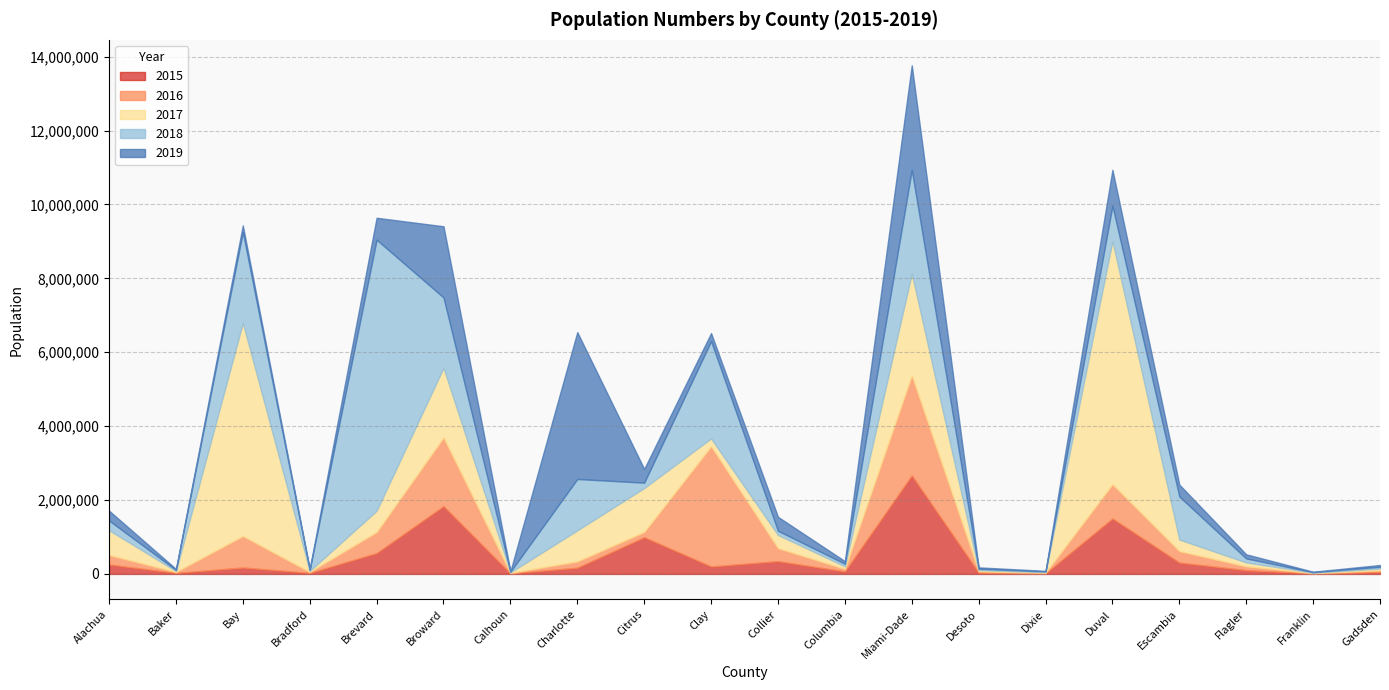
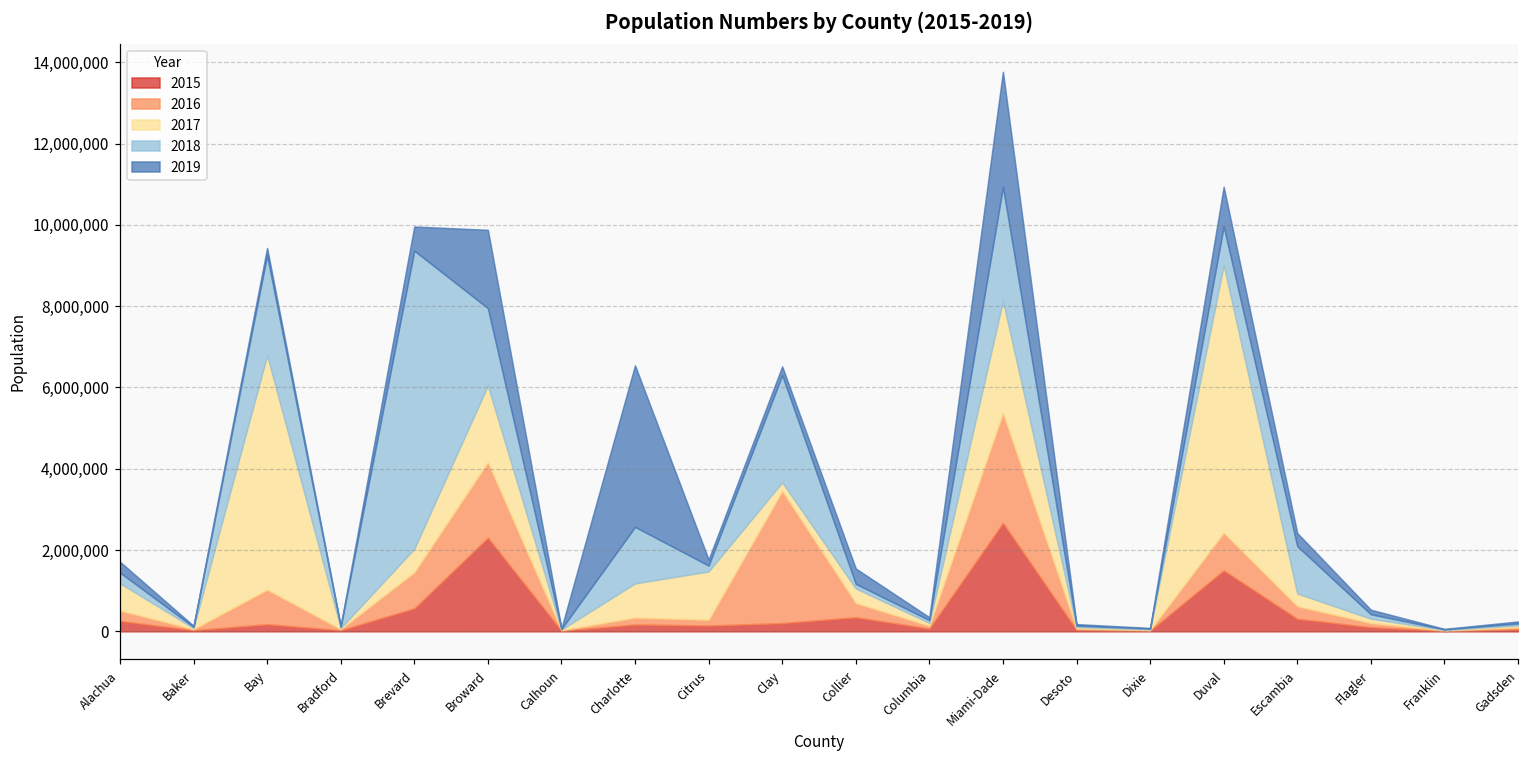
2016, Brevard: 600,000 -> 900,000
2015, Broward: 1,800,000 -> 2,300,000
2015, Citrus: 1,000,000 -> 100,000
2019, Citrus: 400,000 -> 100,000
